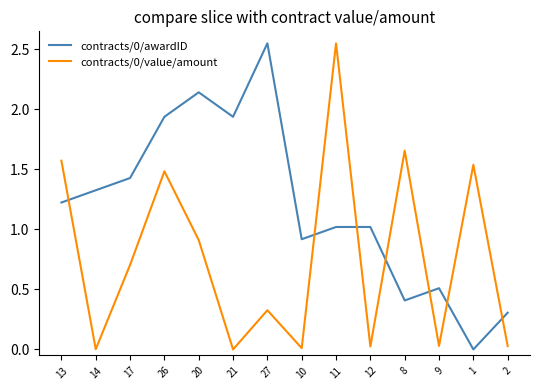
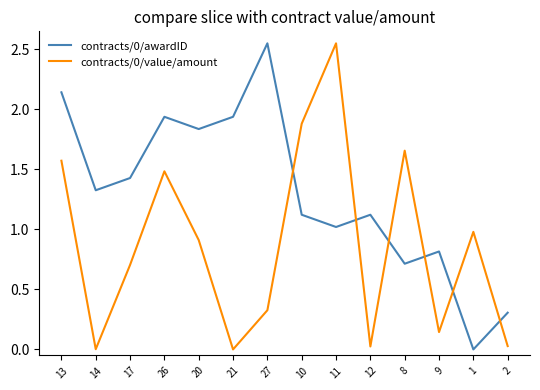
contracts/0/awardID, 13: 1.22 -> 2.14
contracts/0/awardID, 20: 2.14 -> 1.84
contracts/0/awardID, 10: 0.92 -> 1.12
contracts/0/value/amount, 10: 0.01 -> 1.88
contracts/0/awardID, 12: 1.02 -> 1.12
contracts/0/awardID, 8: 0.41 -> 0.71
contracts/0/awardID, 9: 0.51 -> 0.82
contracts/0/value/amount, 9: 0.03 -> 0.14
contracts/0/value/amount, 1: 1.54 -> 0.98
